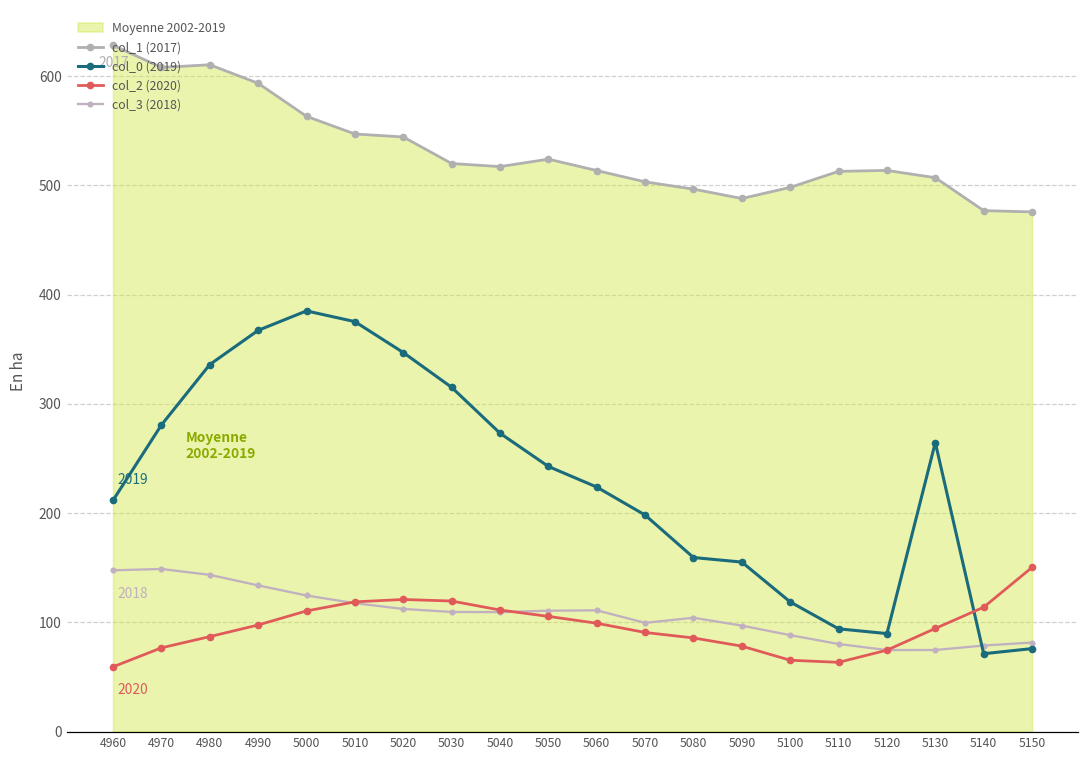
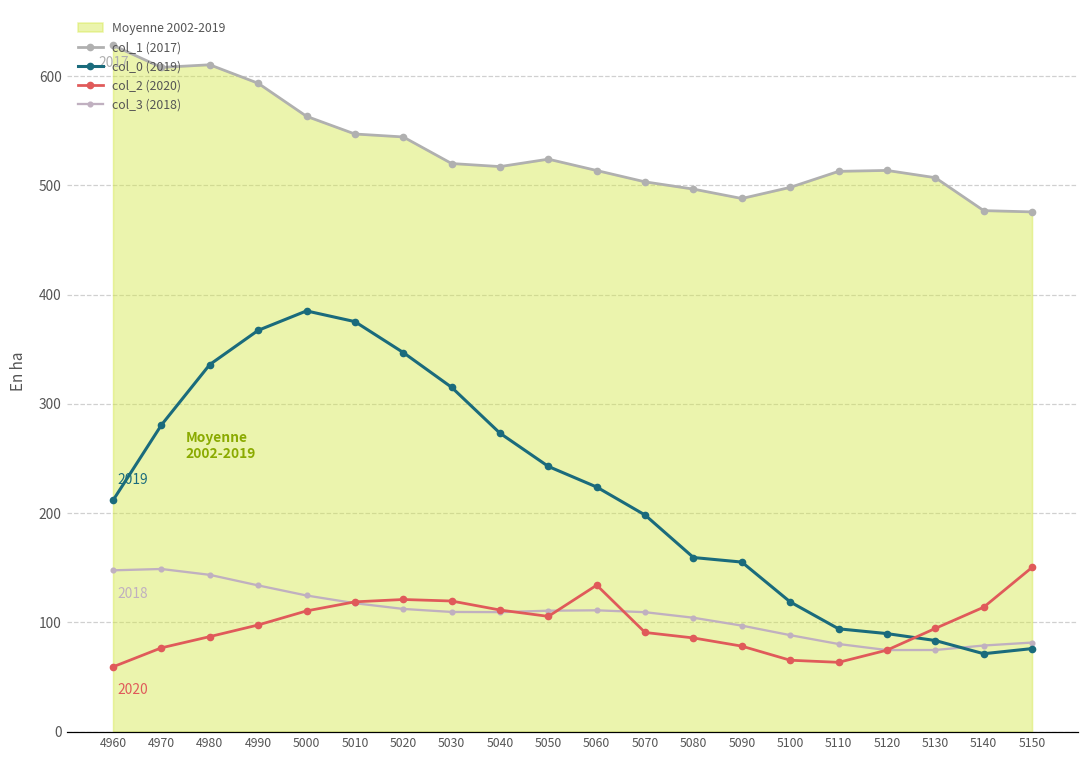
col_2 (2020), 5060: 100 -> 130
col_3 (2018), 5070: 100 -> 110
col_0 (2019), 5130: 260 -> 80
